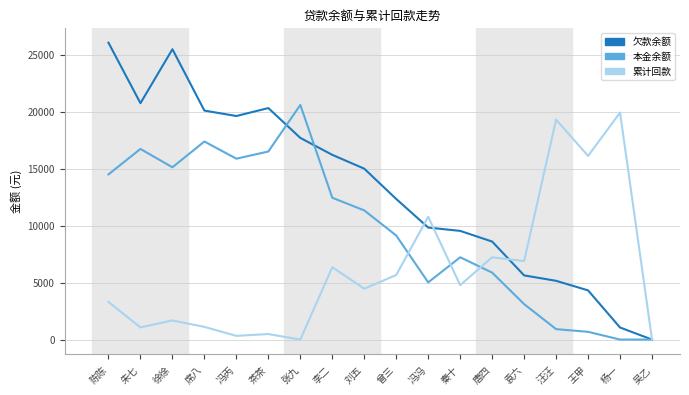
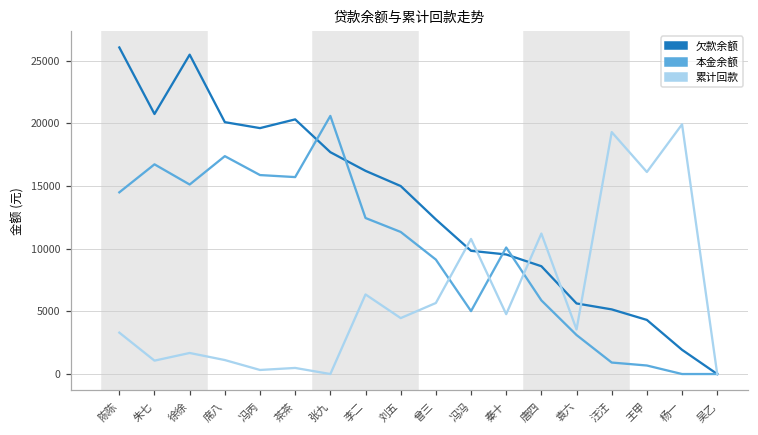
本金余额, 茶茶: 16500 -> 15700
本金余额, 秦十: 7200 -> 10100
累计回款, 唐四: 7200 -> 11200
累计回款, 袁六: 6900 -> 3600
欠款余额, 杨一: 1100 -> 1900
